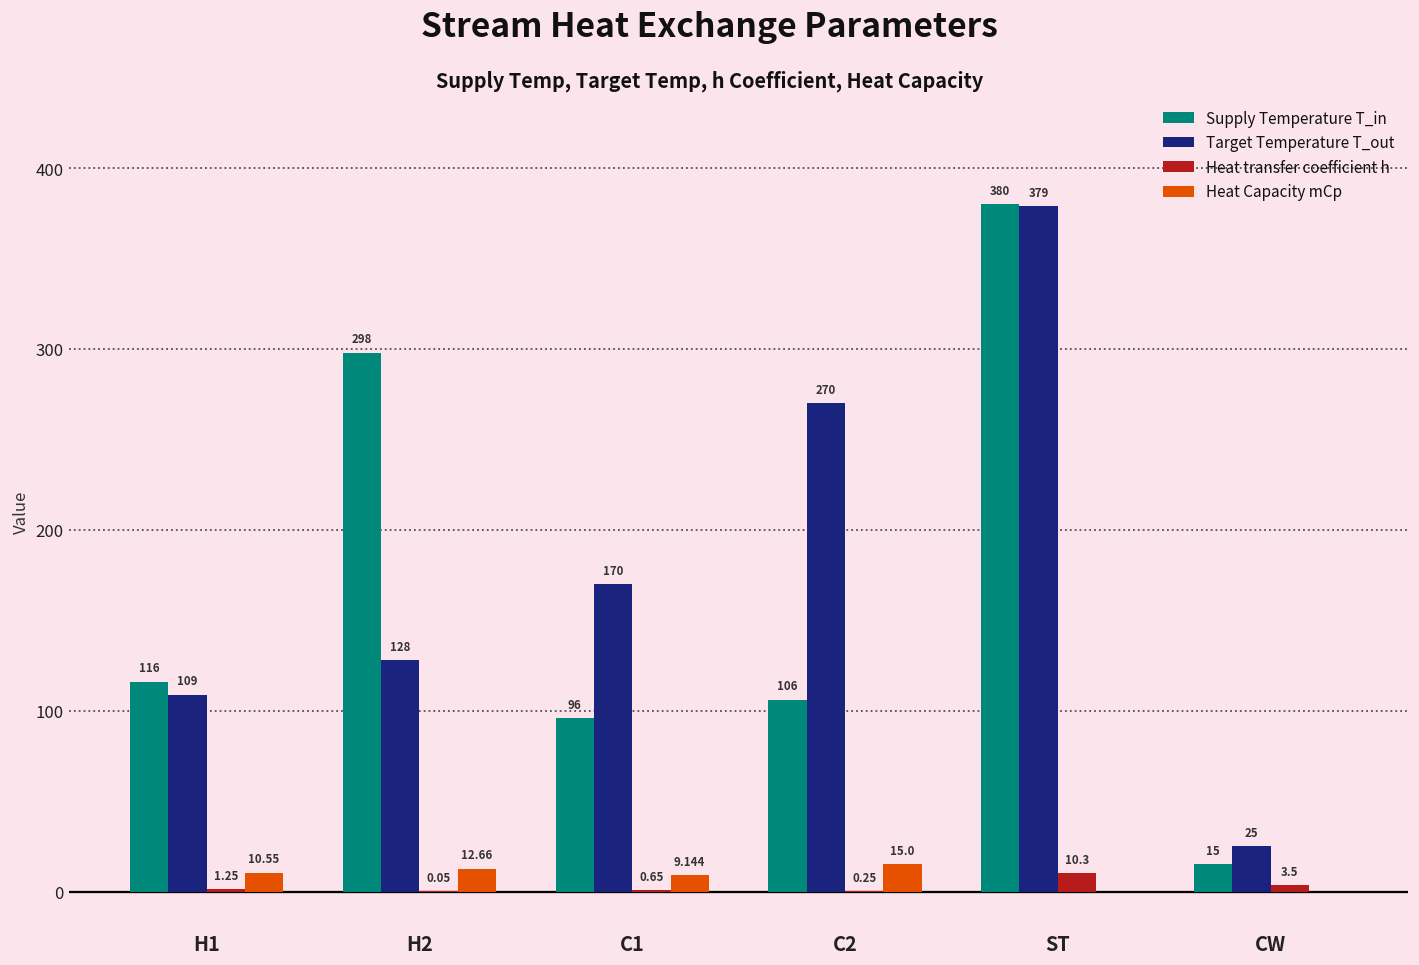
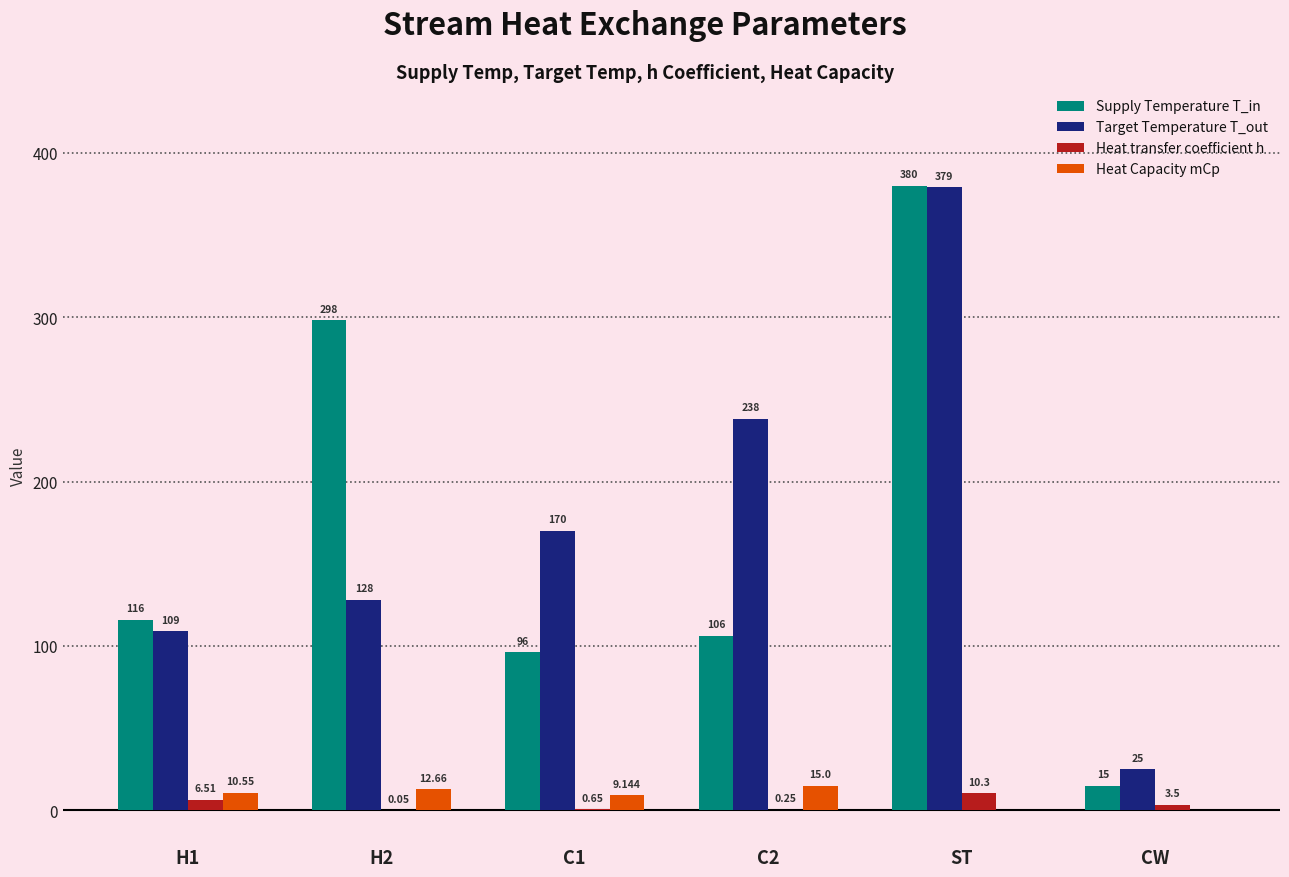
Heat transfer coefficient h, H1: 1.25 -> 6.51
Target Temperature T_out, C2: 270 -> 238
